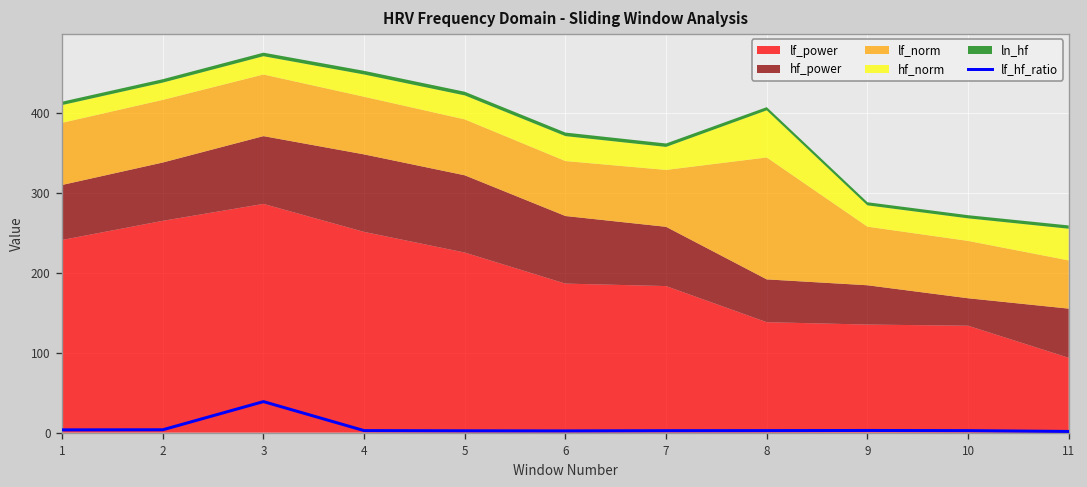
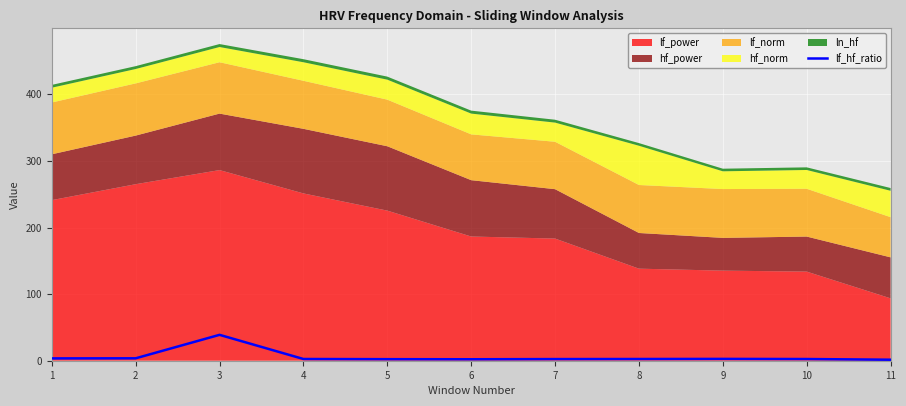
lf_norm, 8: 150 -> 70
hf_power, 10: 30 -> 50
